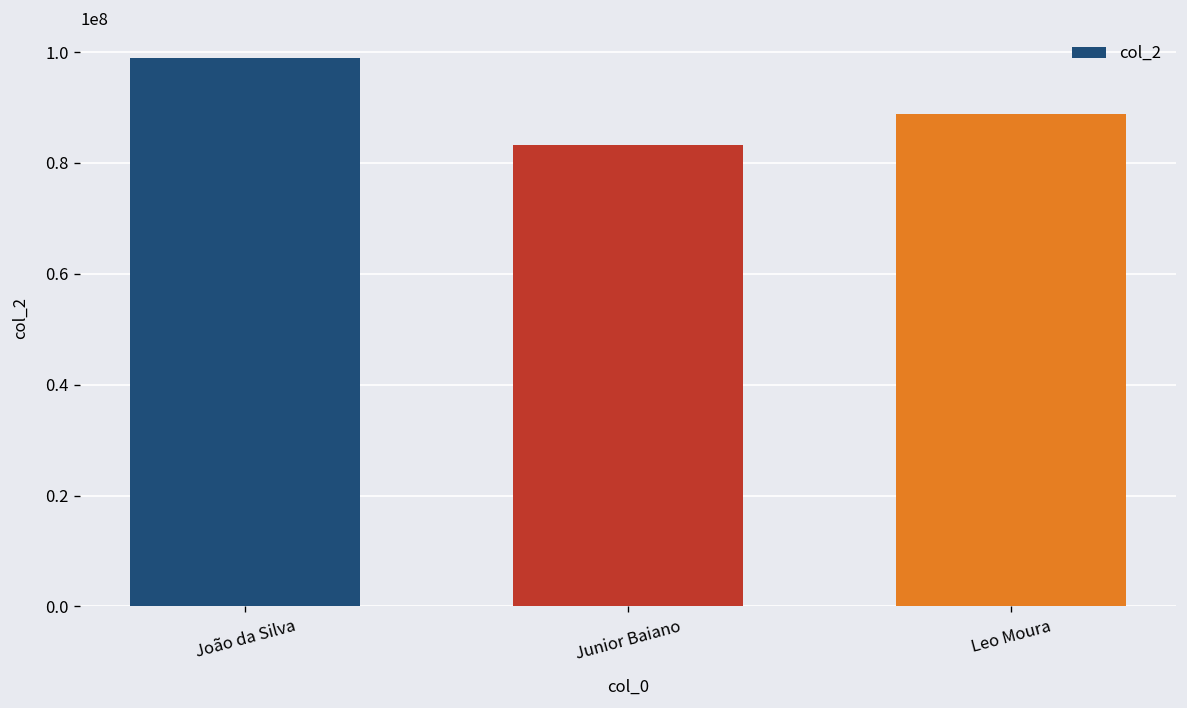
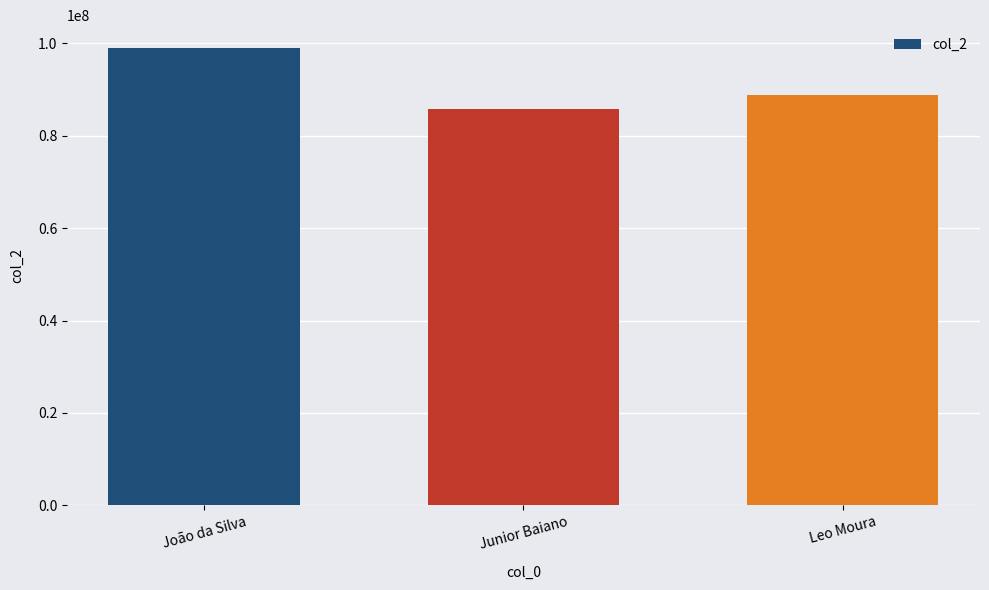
Junior Baiano: 83000000 -> 86000000
